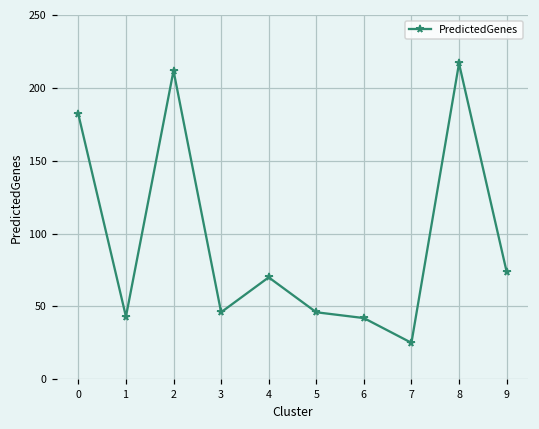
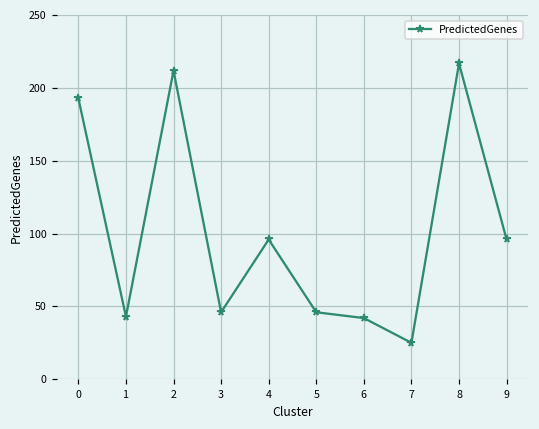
0: 182 -> 193
4: 70 -> 96
9: 74 -> 96
